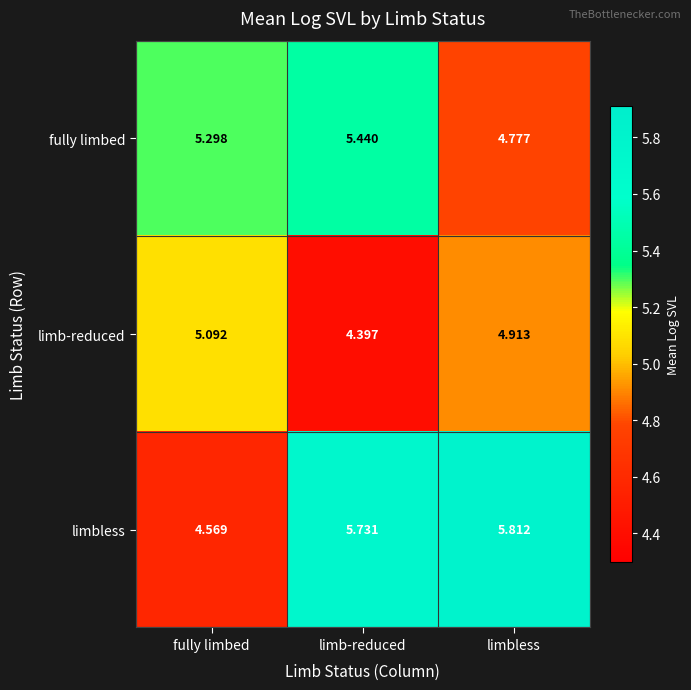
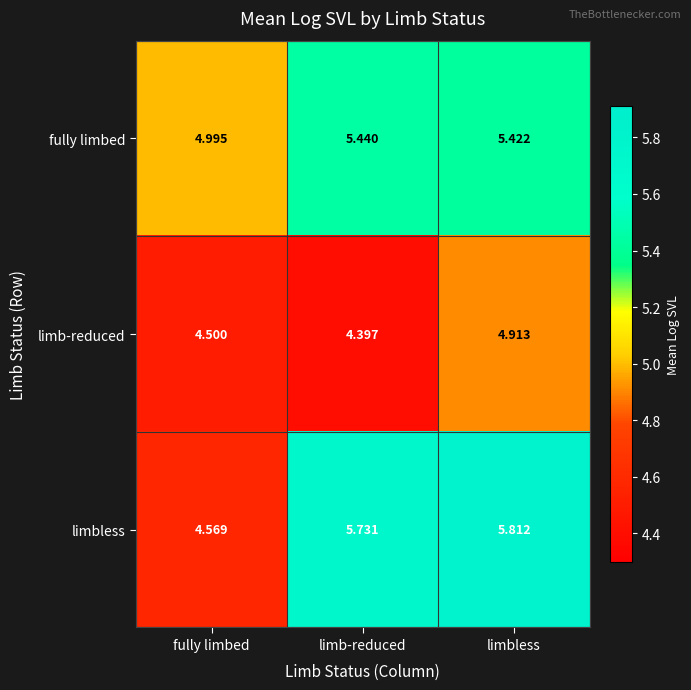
fully limbed, fully limbed: 5.298 -> 4.995
fully limbed, limbless: 4.777 -> 5.422
limb-reduced, fully limbed: 5.092 -> 4.500
